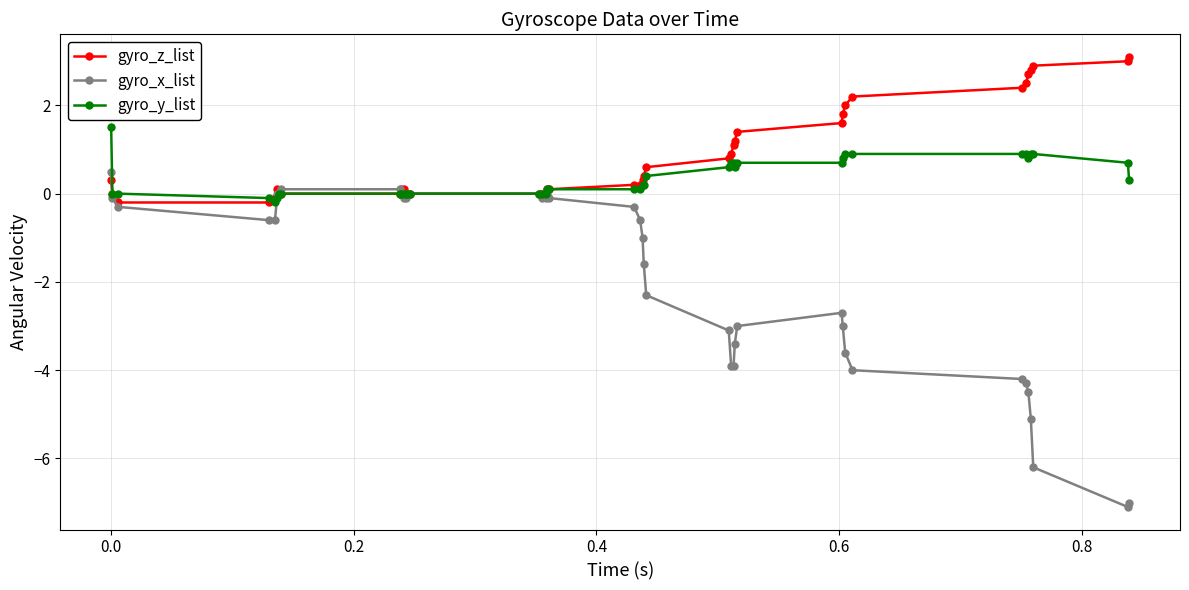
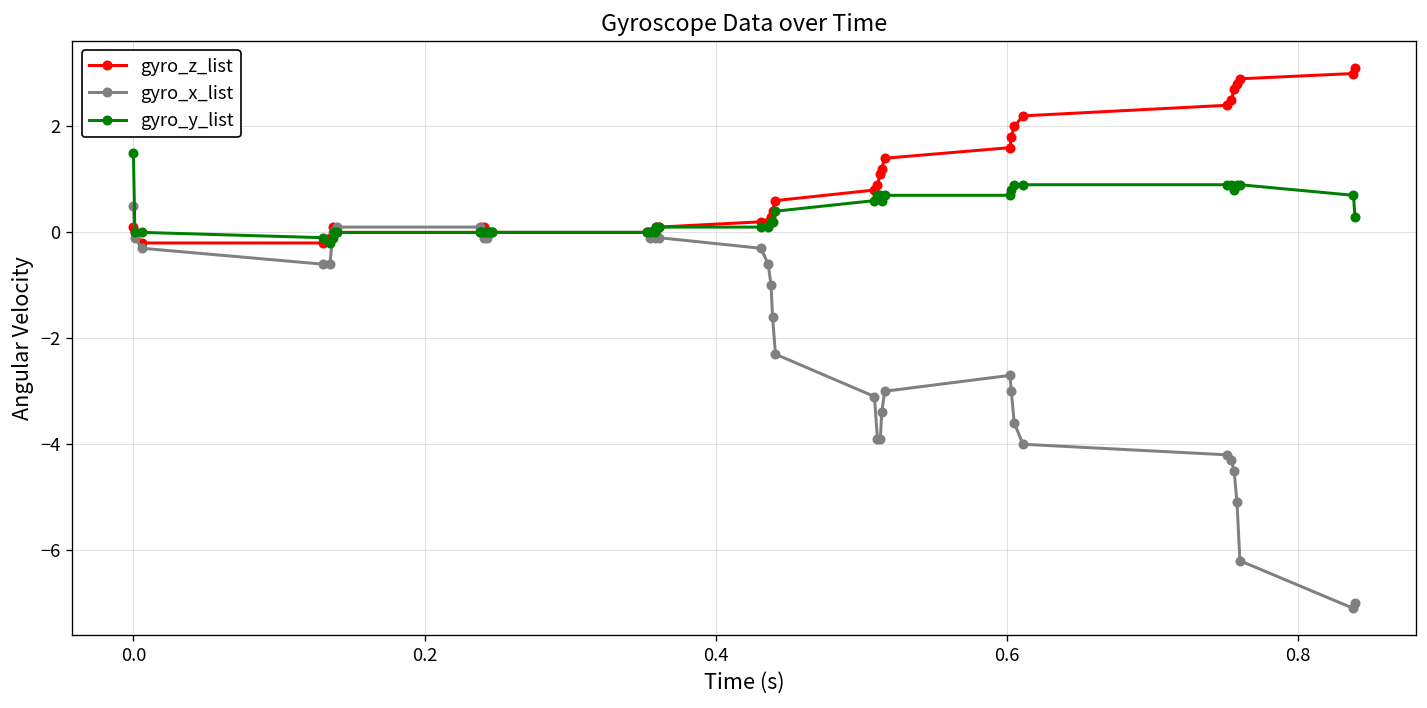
gyro_z_list, 0.0: 0.3 -> 0.1
